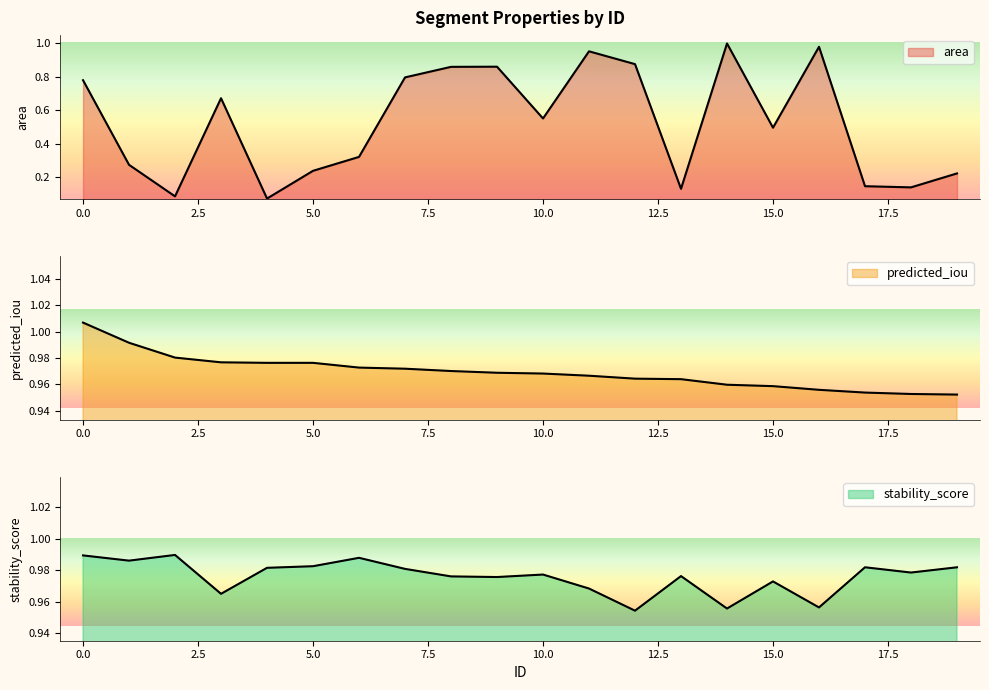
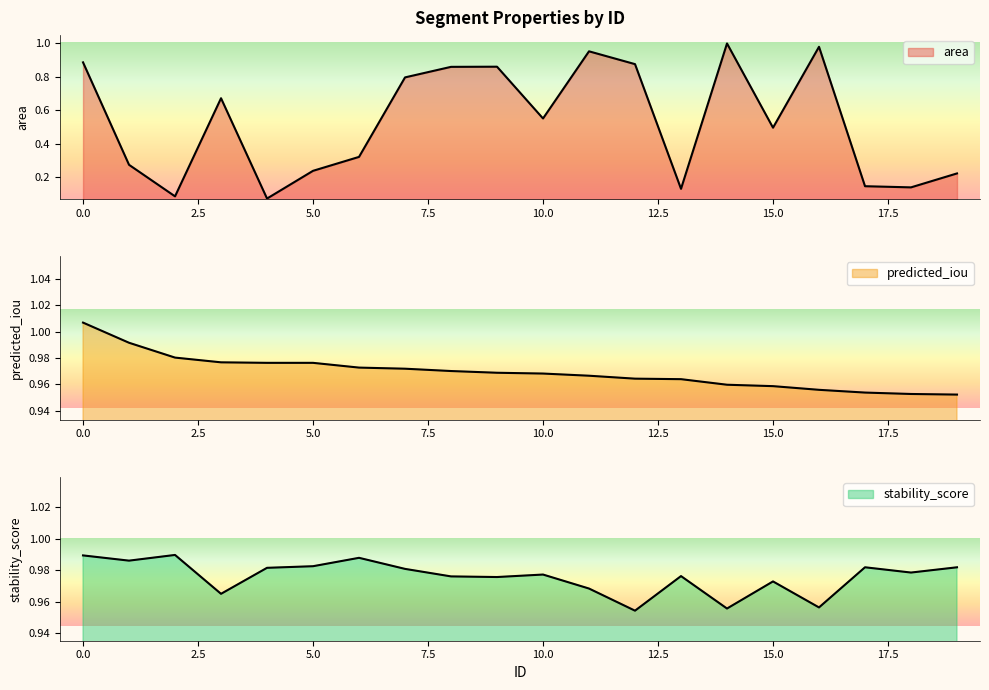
Segment Properties by ID, 0.0: 0.78 -> 0.89
